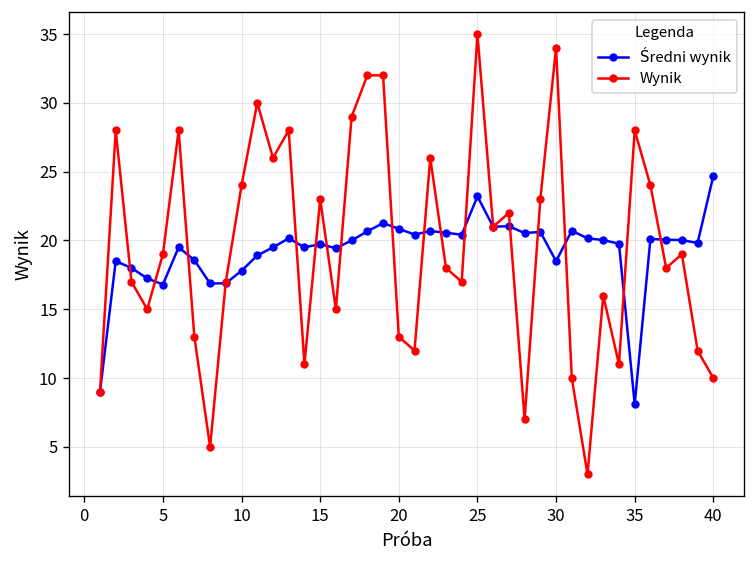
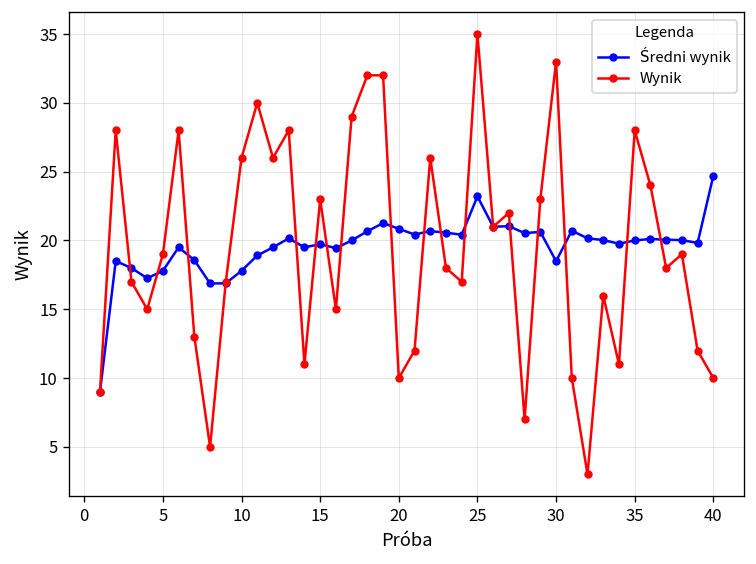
Średni wynik, 5: 16.8 -> 17.8
Wynik, 10: 24 -> 26
Wynik, 20: 13 -> 10
Wynik, 30: 34 -> 33
Średni wynik, 35: 8.1 -> 20.0
